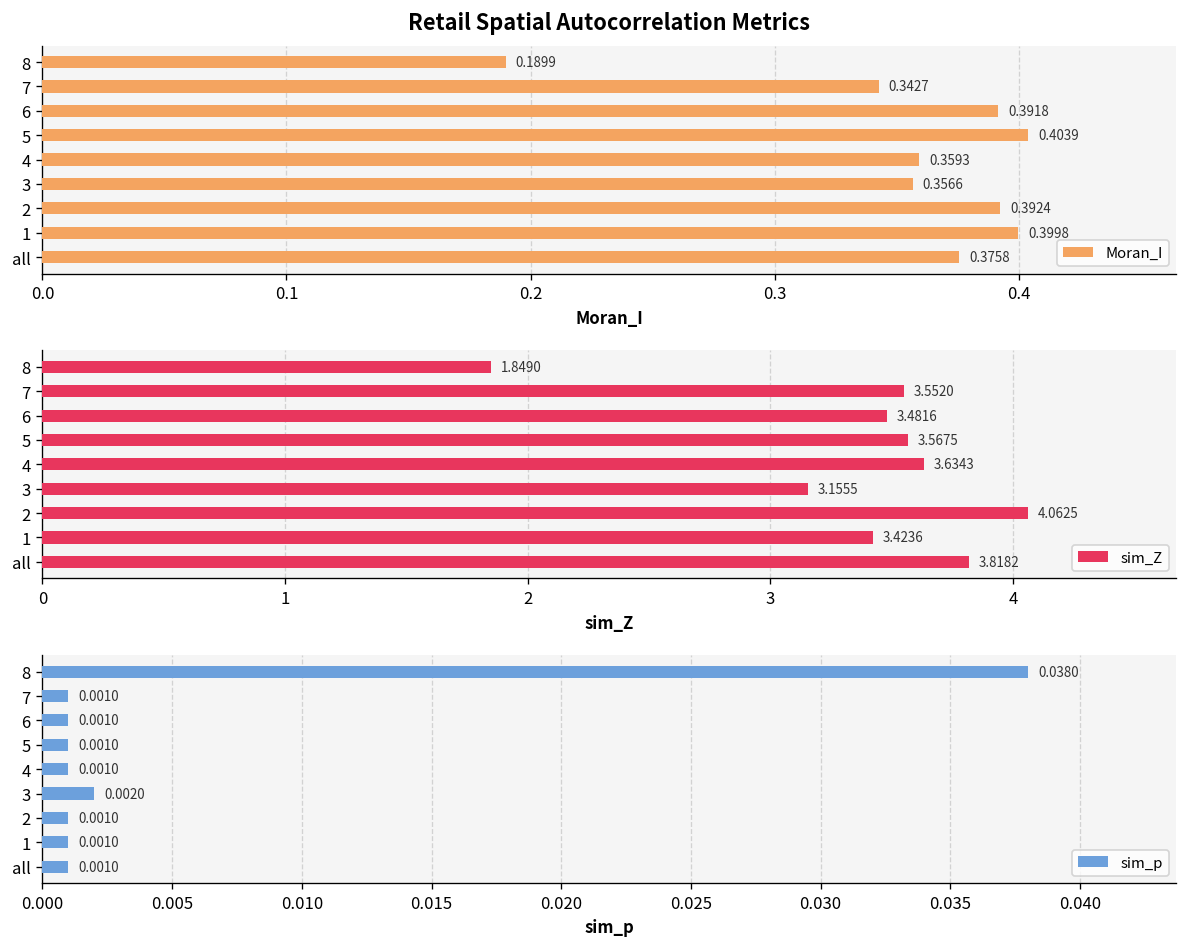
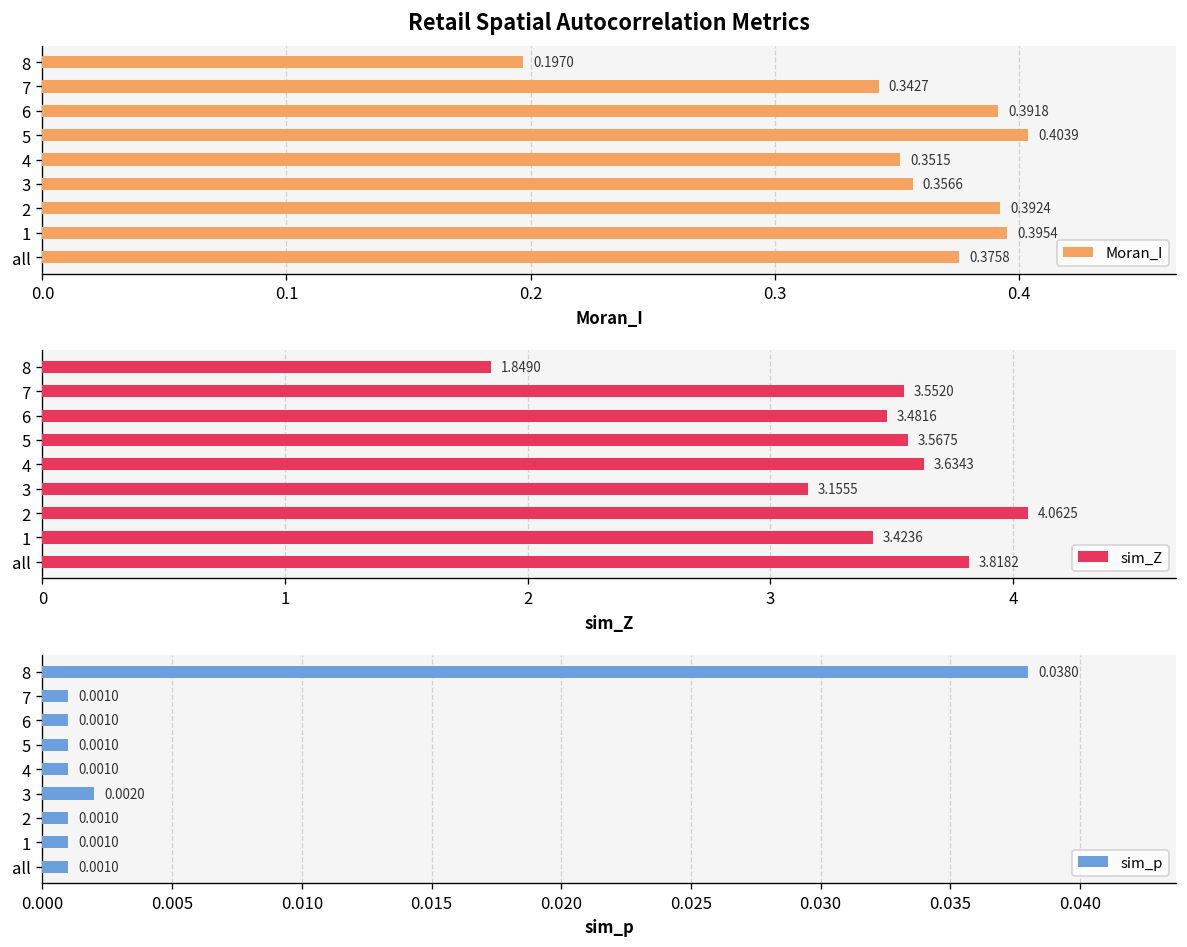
Retail Spatial Autocorrelation Metrics, 8: 0.1899 -> 0.1970
Retail Spatial Autocorrelation Metrics, 4: 0.3593 -> 0.3515
Retail Spatial Autocorrelation Metrics, 1: 0.3998 -> 0.3954
